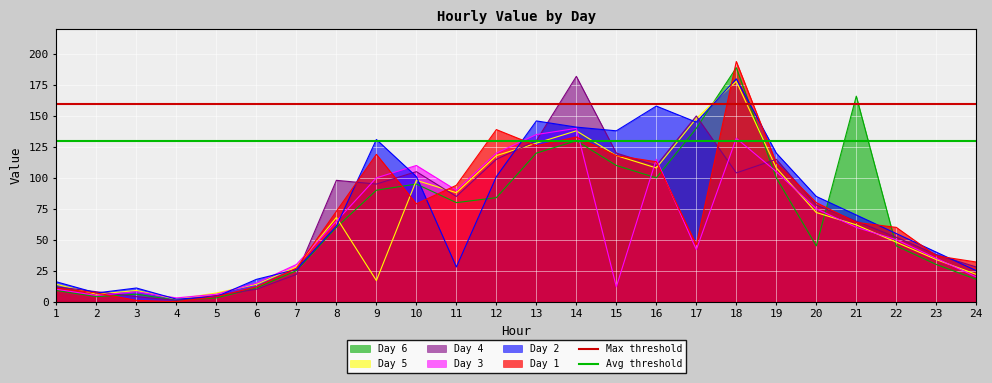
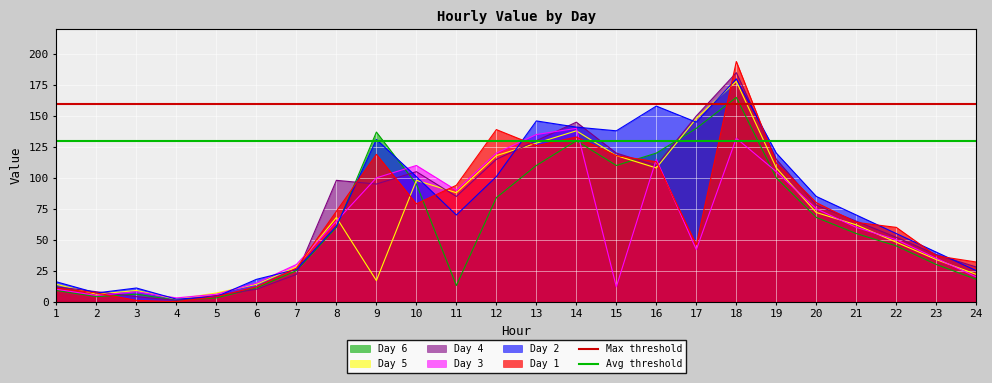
Day 6, 9: 90 -> 137
Day 6, 11: 80 -> 13
Day 2, 11: 28 -> 70
Day 6, 13: 120 -> 110
Day 4, 14: 182 -> 145
Day 6, 16: 100 -> 120
Day 6, 18: 189 -> 165
Day 4, 18: 104 -> 185
Day 6, 20: 45 -> 68
Day 6, 21: 166 -> 55
